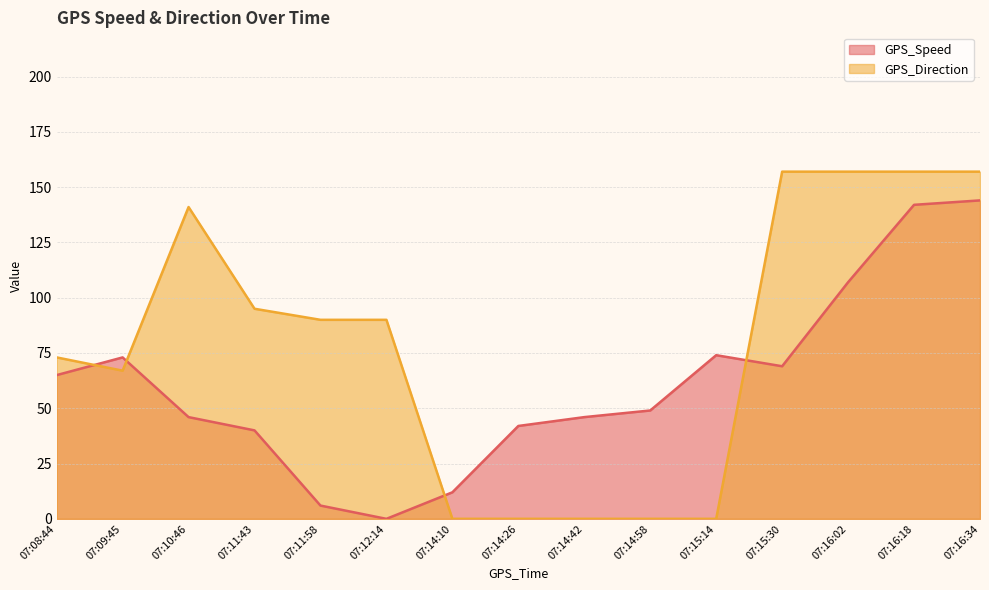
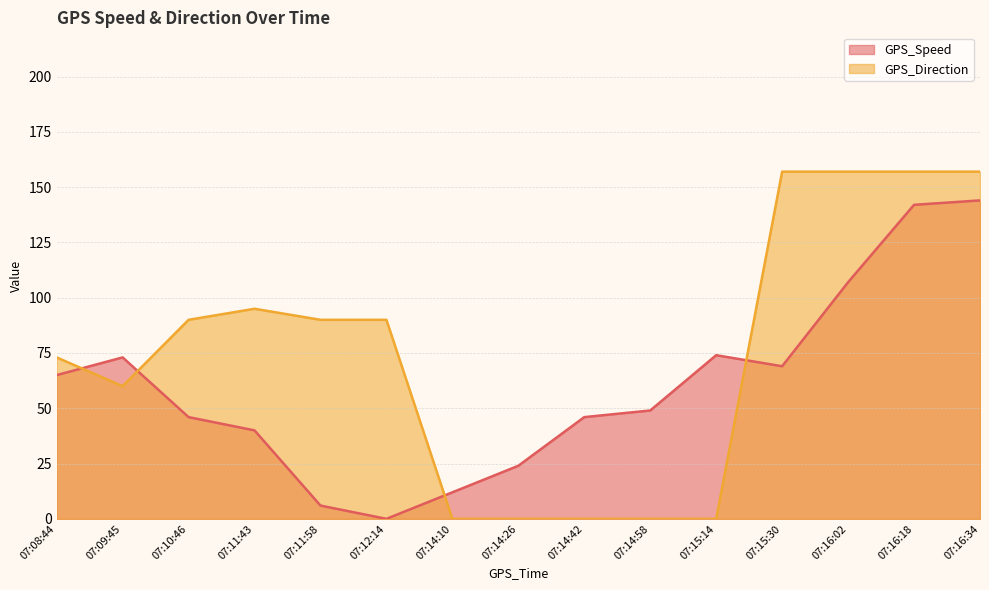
GPS_Direction, 07:09:45: 67 -> 60
GPS_Direction, 07:10:46: 141 -> 90
GPS_Speed, 07:14:26: 42 -> 24
